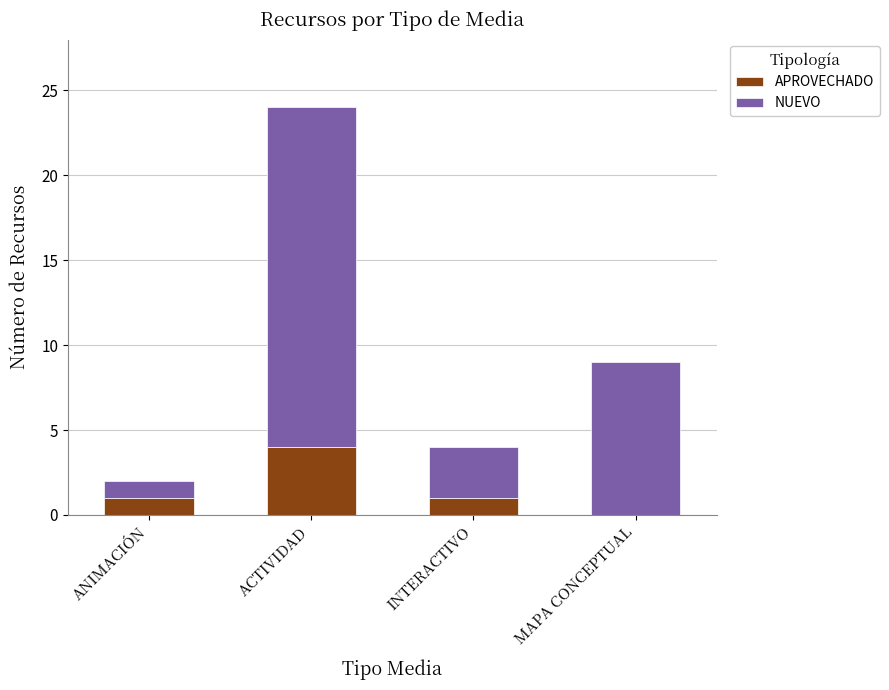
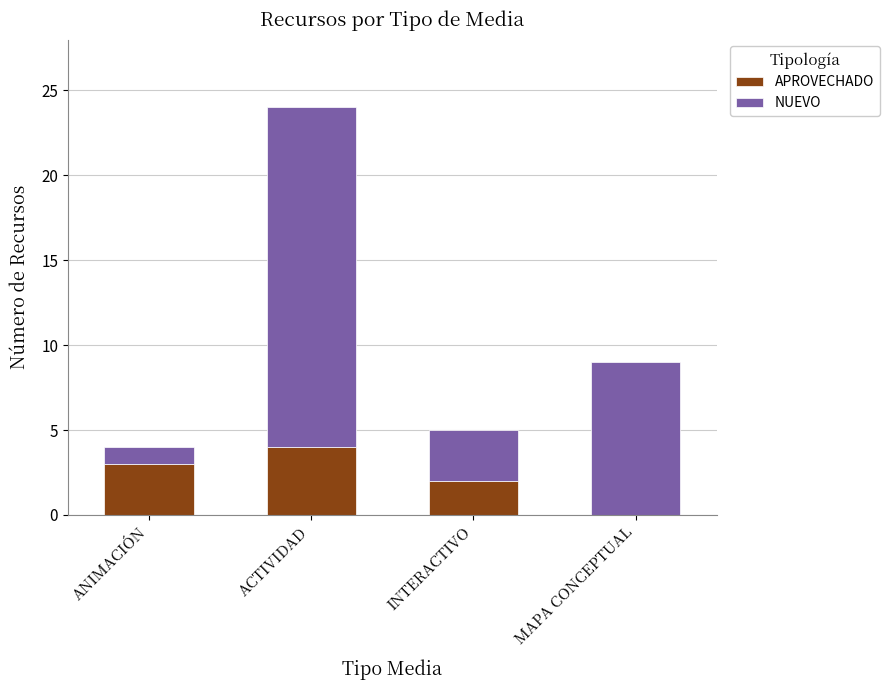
APROVECHADO, ANIMACIÓN: 1 -> 3
APROVECHADO, INTERACTIVO: 1 -> 2
